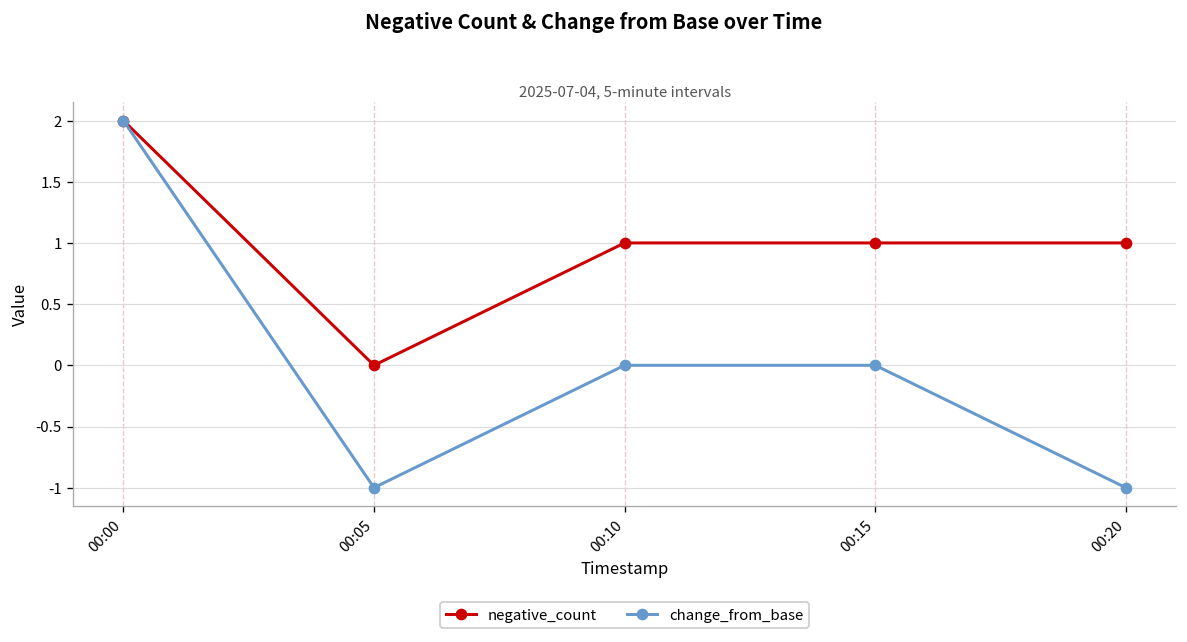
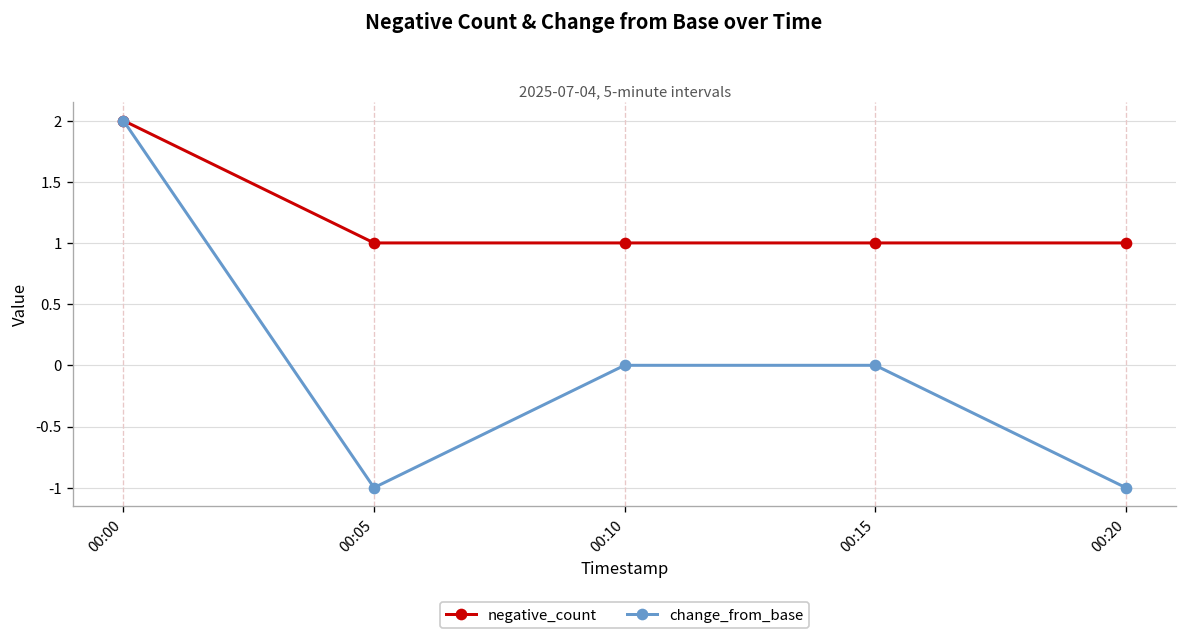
negative_count, 00:05: 0 -> 1
